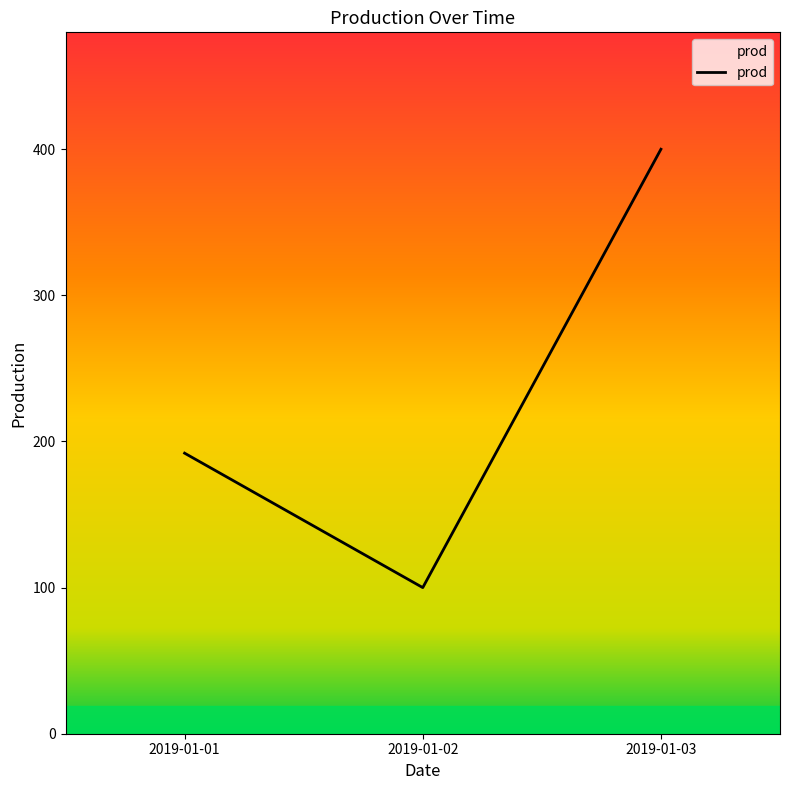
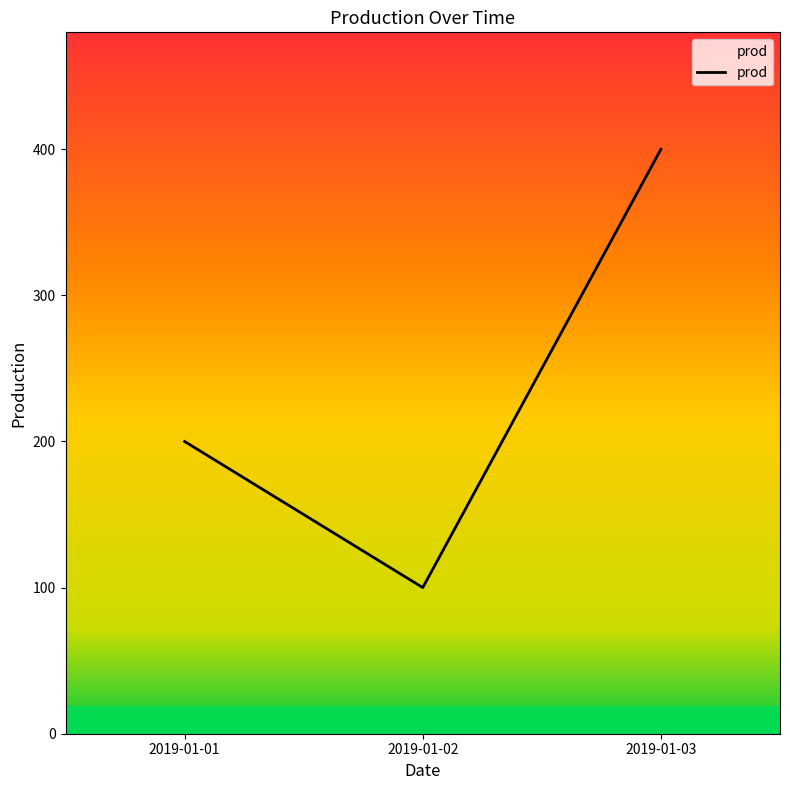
2019-01-01: 192 -> 200
